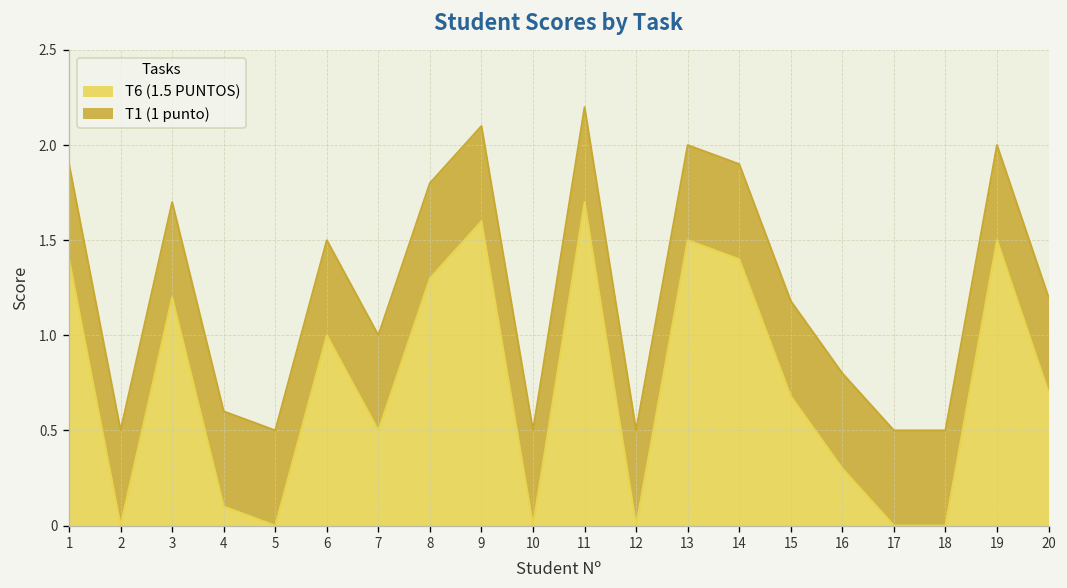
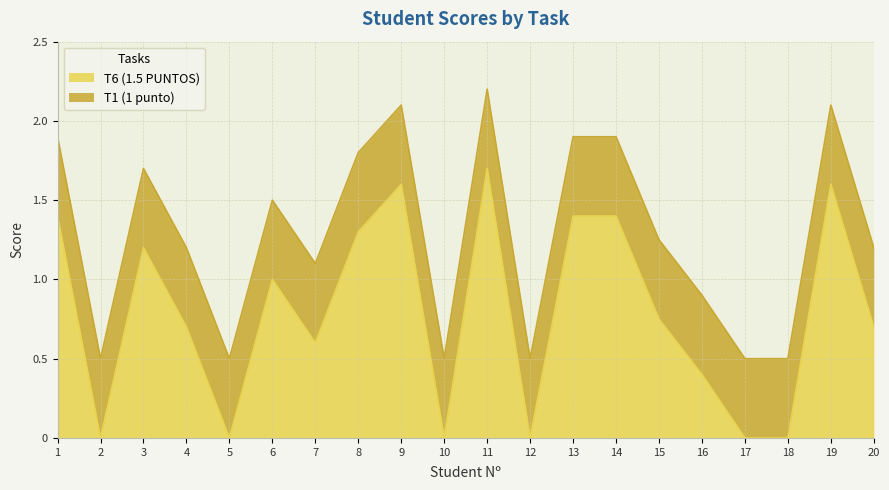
T6 (1.5 PUNTOS), 4: 0.1 -> 0.7
T6 (1.5 PUNTOS), 7: 0.5 -> 0.6
T6 (1.5 PUNTOS), 13: 1.5 -> 1.4
T6 (1.5 PUNTOS), 15: 0.68 -> 0.75
T6 (1.5 PUNTOS), 16: 0.3 -> 0.4
T6 (1.5 PUNTOS), 19: 1.5 -> 1.6
